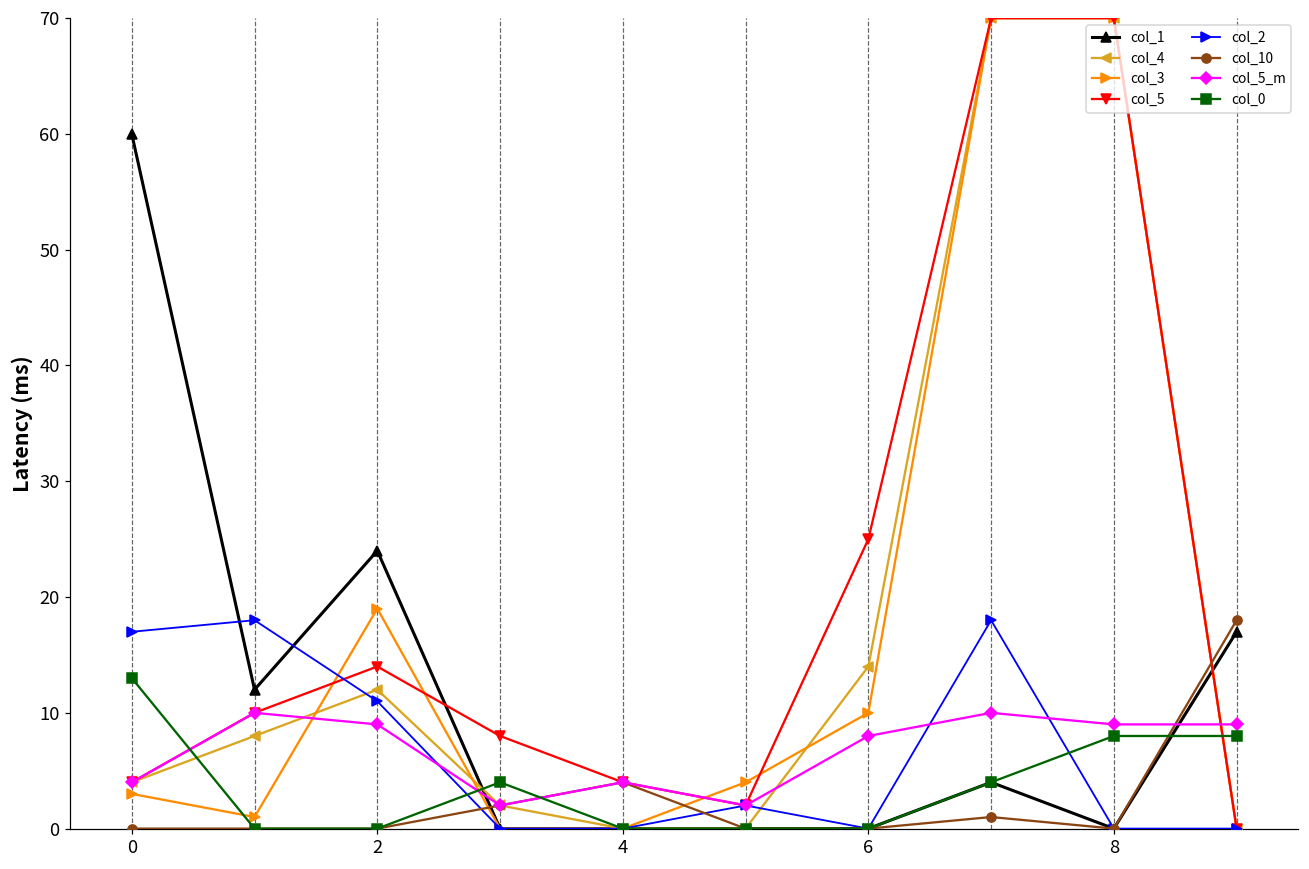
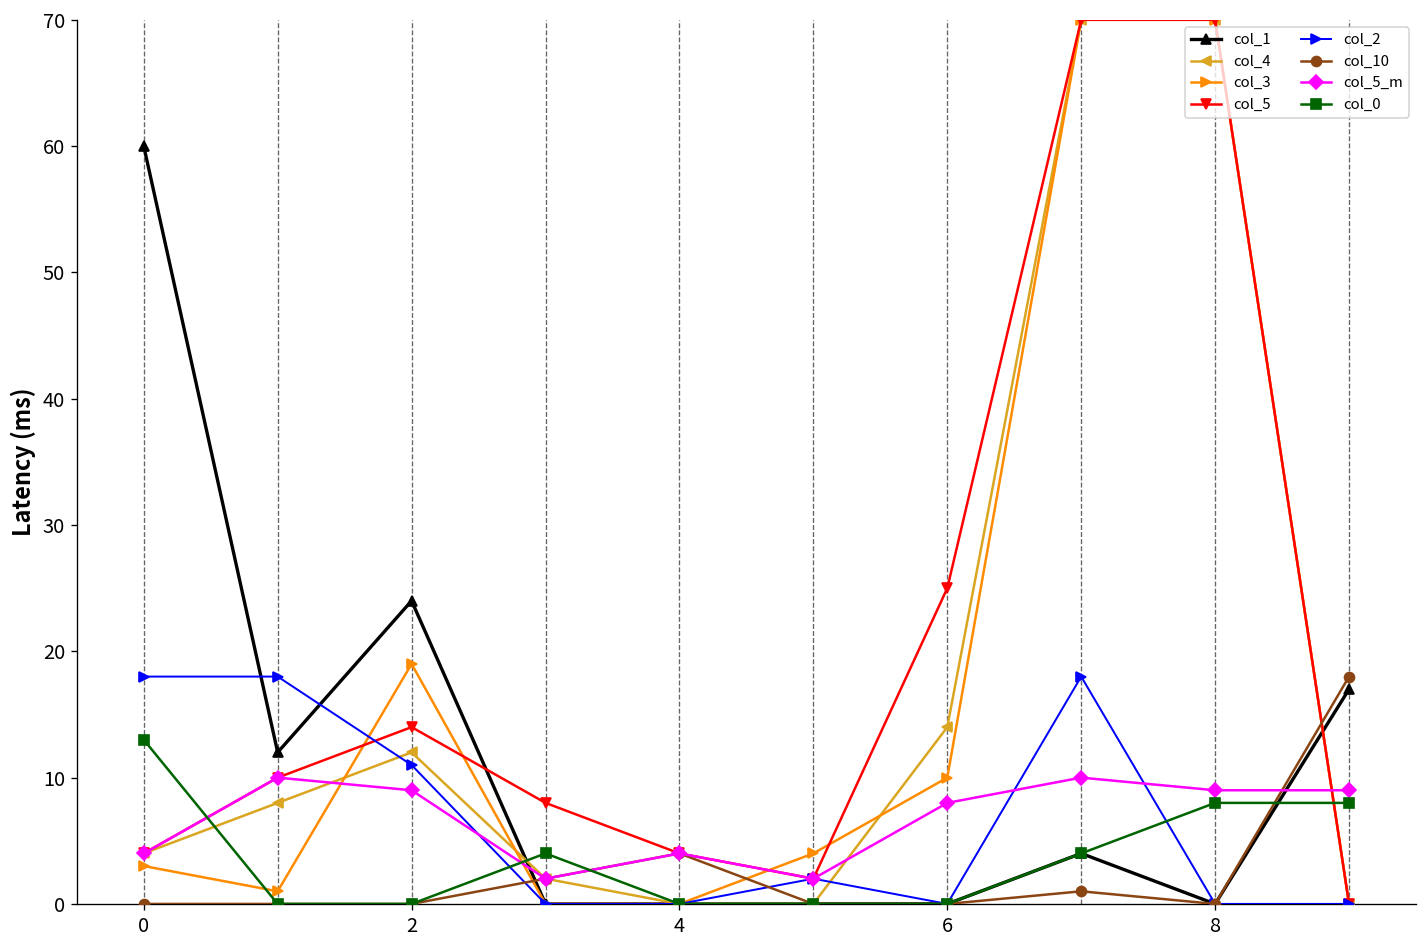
col_2, 0: 17 -> 18
